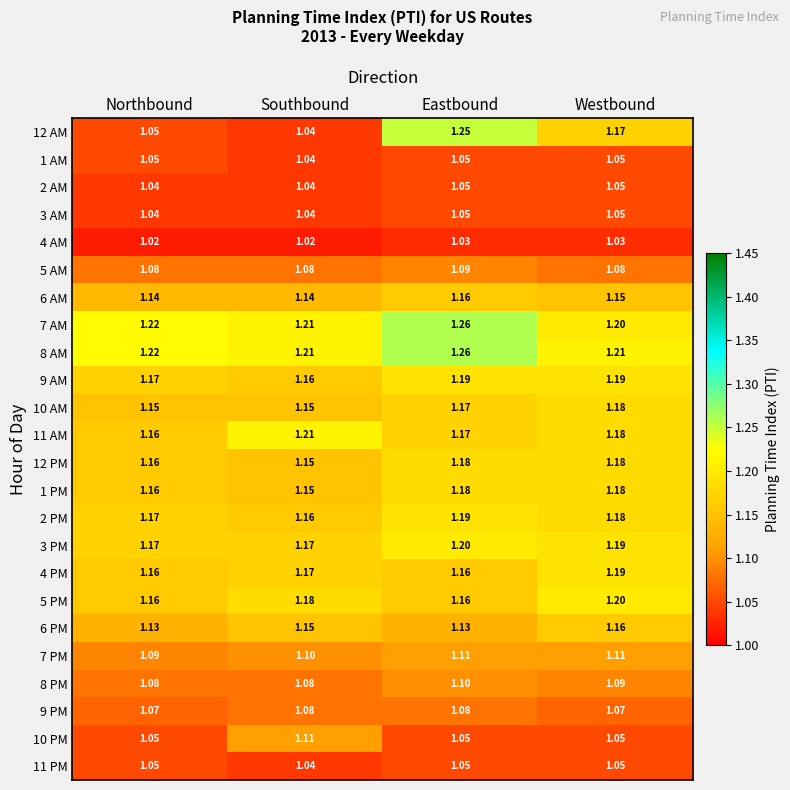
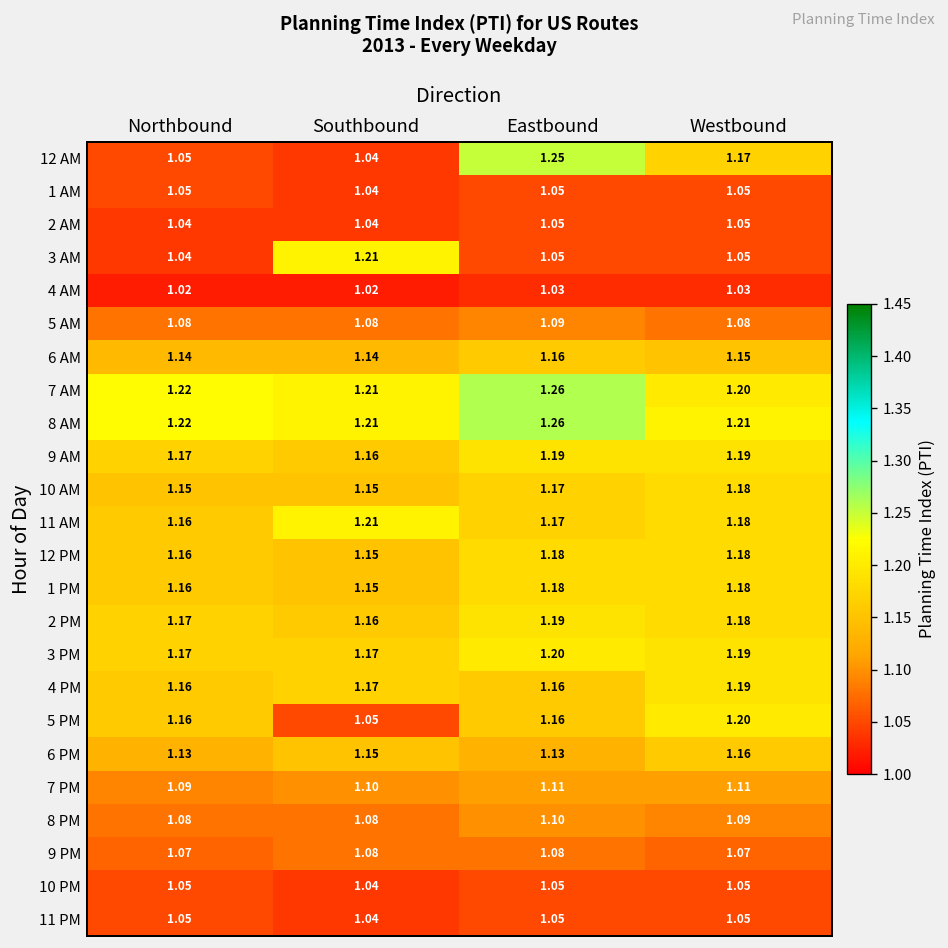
3 AM, Southbound: 1.04 -> 1.21
5 PM, Southbound: 1.18 -> 1.05
10 PM, Southbound: 1.11 -> 1.04
